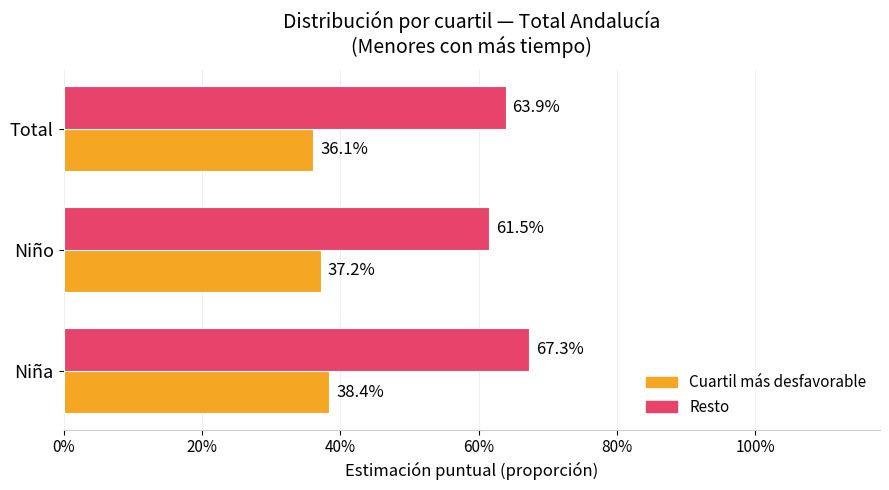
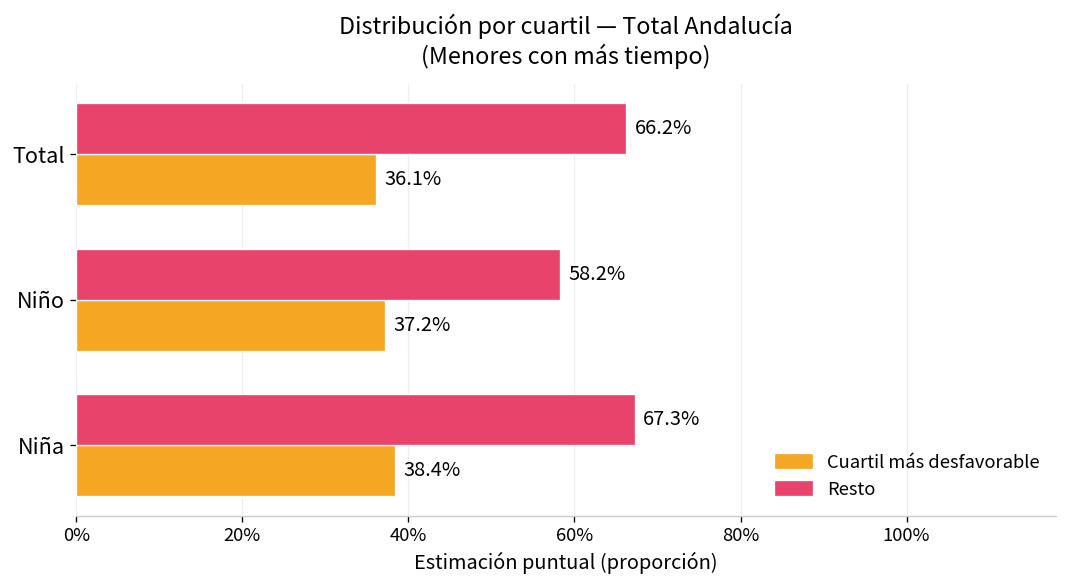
Resto, Total: 63.9% -> 66.2%
Resto, Niño: 61.5% -> 58.2%
